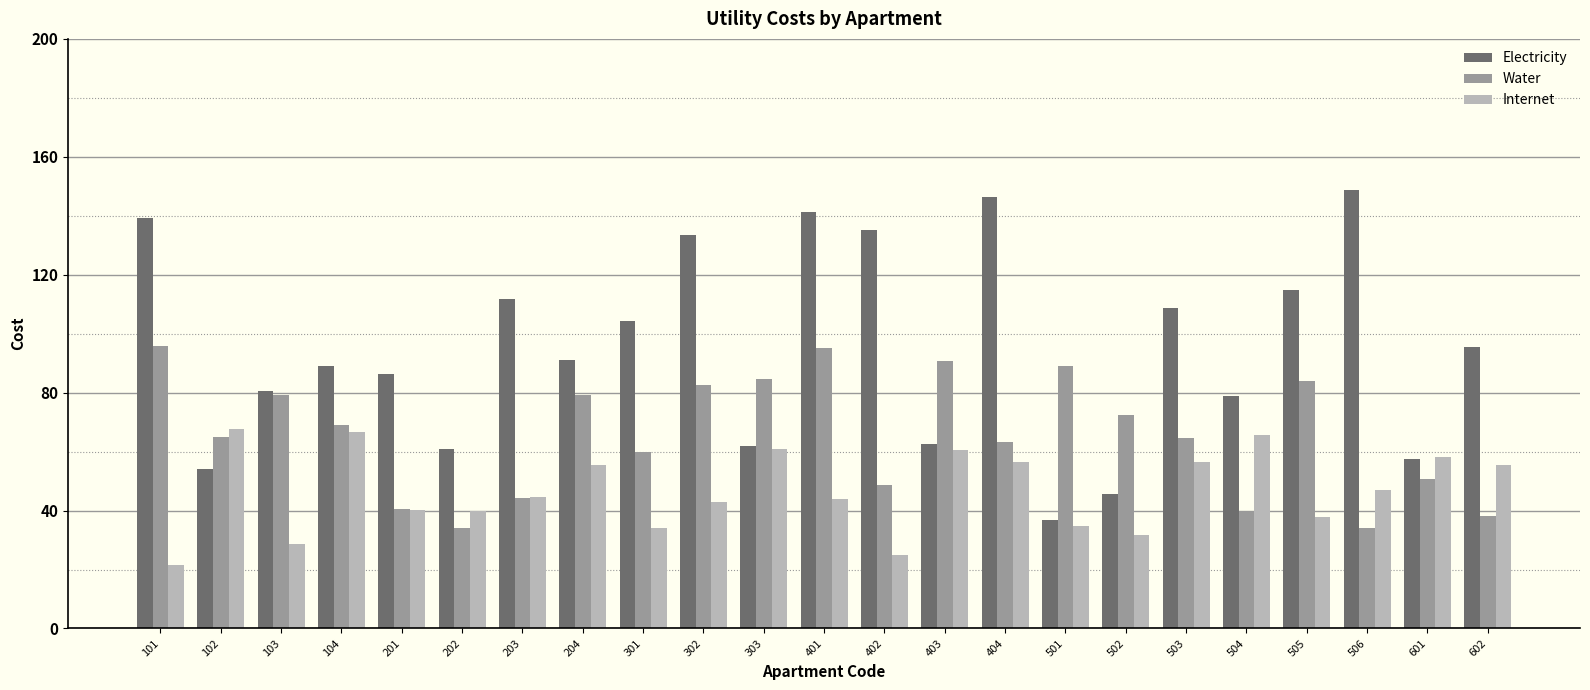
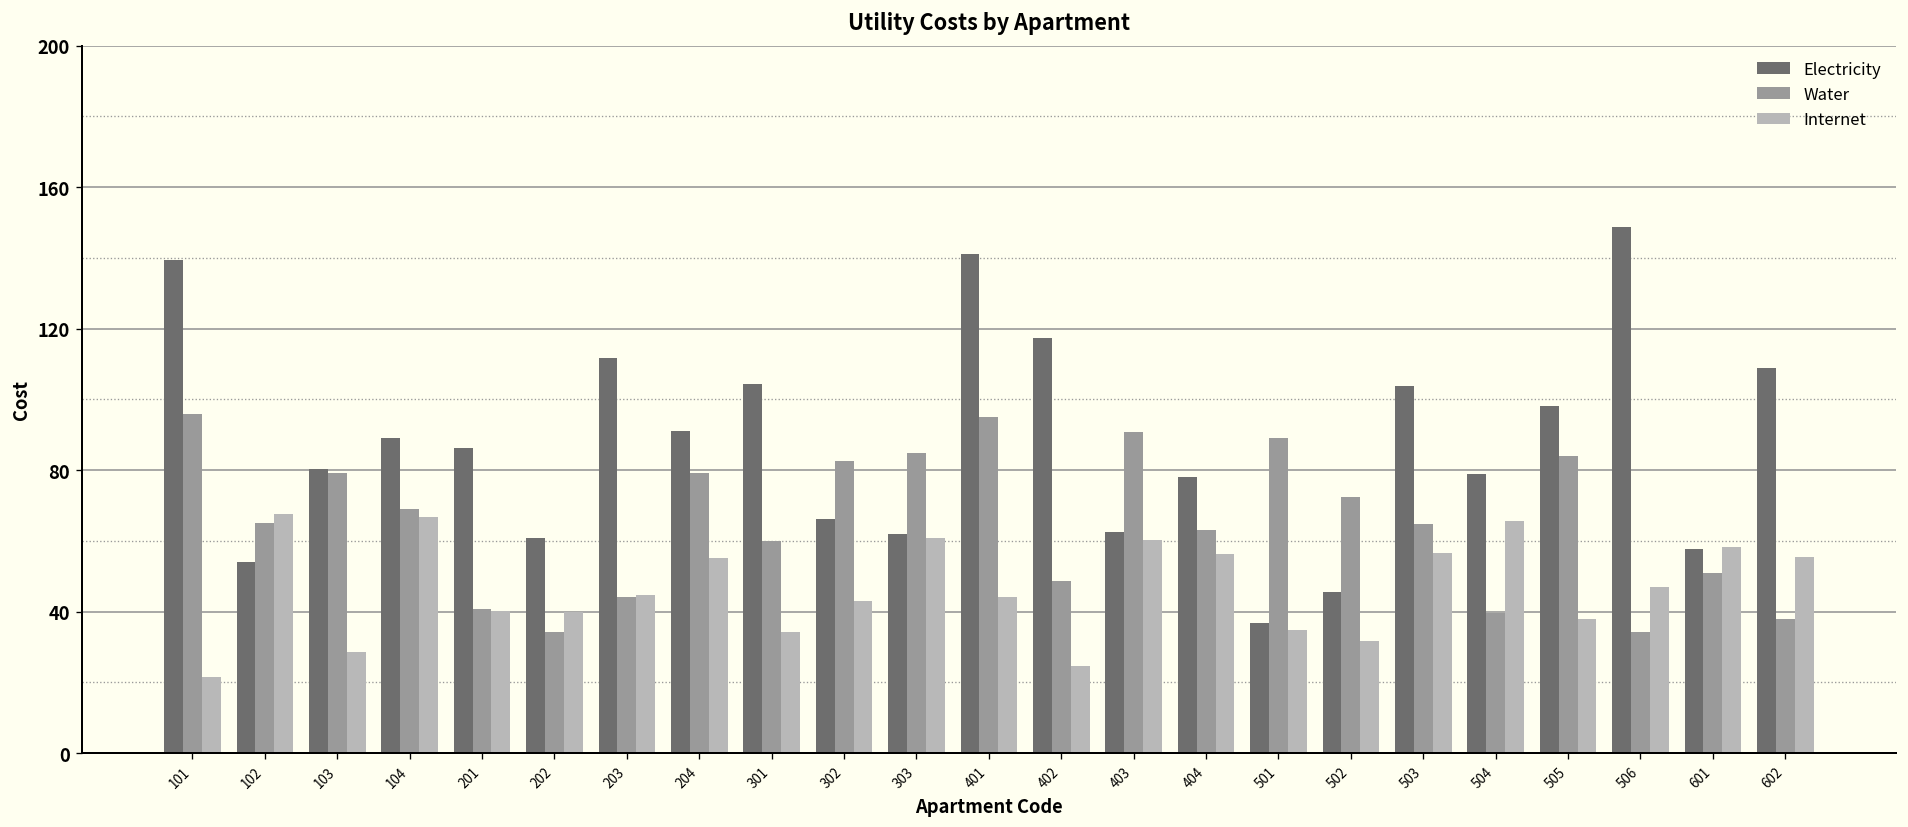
Electricity, 302: 134 -> 66
Electricity, 402: 135 -> 117
Electricity, 404: 146 -> 78
Electricity, 503: 109 -> 104
Electricity, 505: 115 -> 98
Electricity, 602: 95 -> 109
